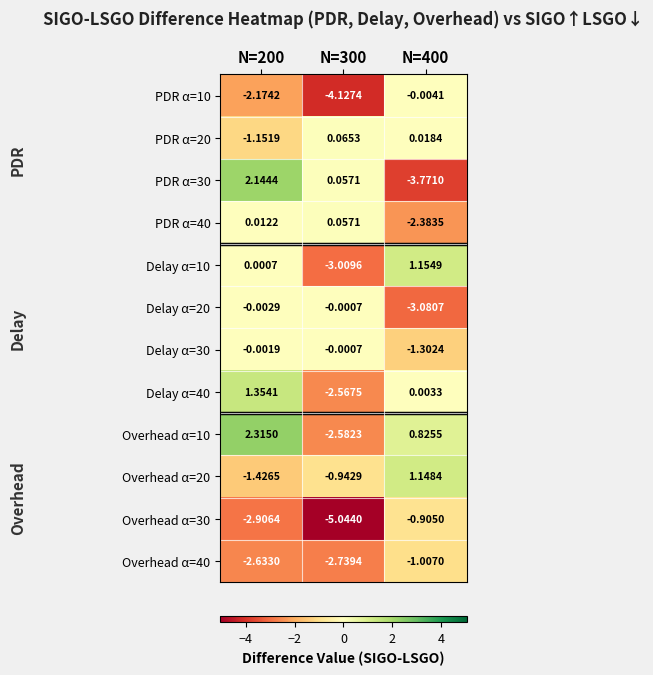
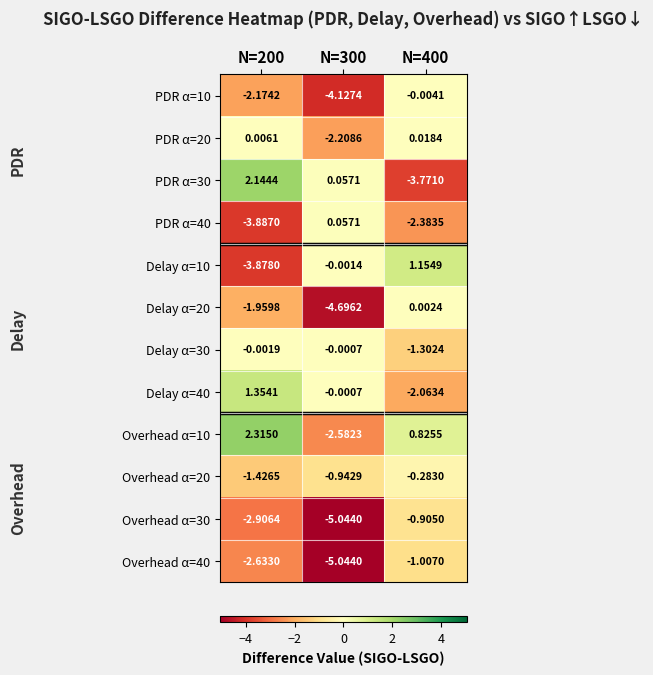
PDR α=20, N=200: -1.1519 -> 0.0061
PDR α=20, N=300: 0.0653 -> -2.2086
PDR α=40, N=200: 0.0122 -> -3.8870
Delay α=10, N=200: 0.0007 -> -3.8780
Delay α=10, N=300: -3.0096 -> -0.0014
Delay α=20, N=200: -0.0029 -> -1.9598
Delay α=20, N=300: -0.0007 -> -4.6962
Delay α=20, N=400: -3.0807 -> 0.0024
Delay α=40, N=300: -2.5675 -> -0.0007
Delay α=40, N=400: 0.0033 -> -2.0634
Overhead α=20, N=400: 1.1484 -> -0.2830
Overhead α=40, N=300: -2.7394 -> -5.0440
